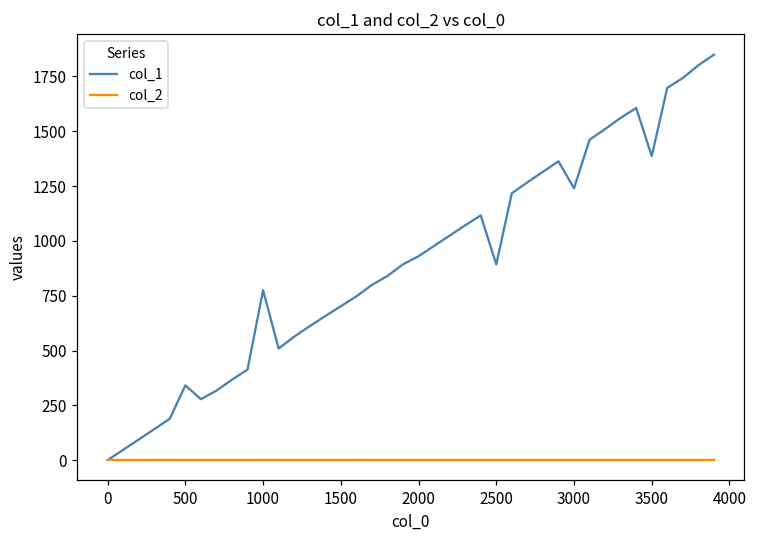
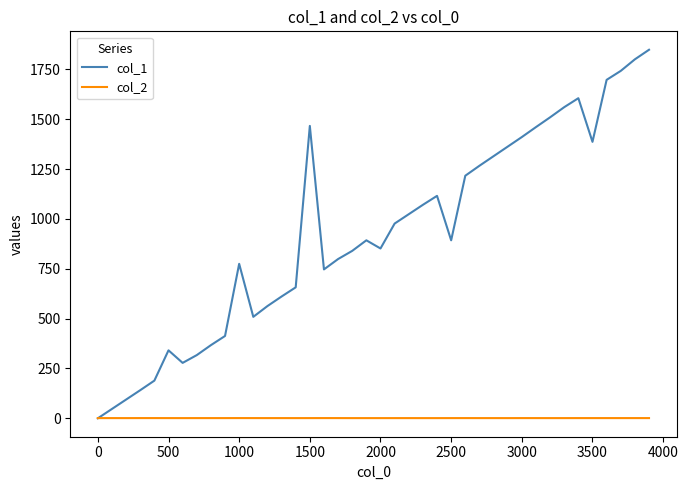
col_1, 1500: 700 -> 1470
col_1, 2000: 930 -> 850
col_1, 3000: 1240 -> 1410
